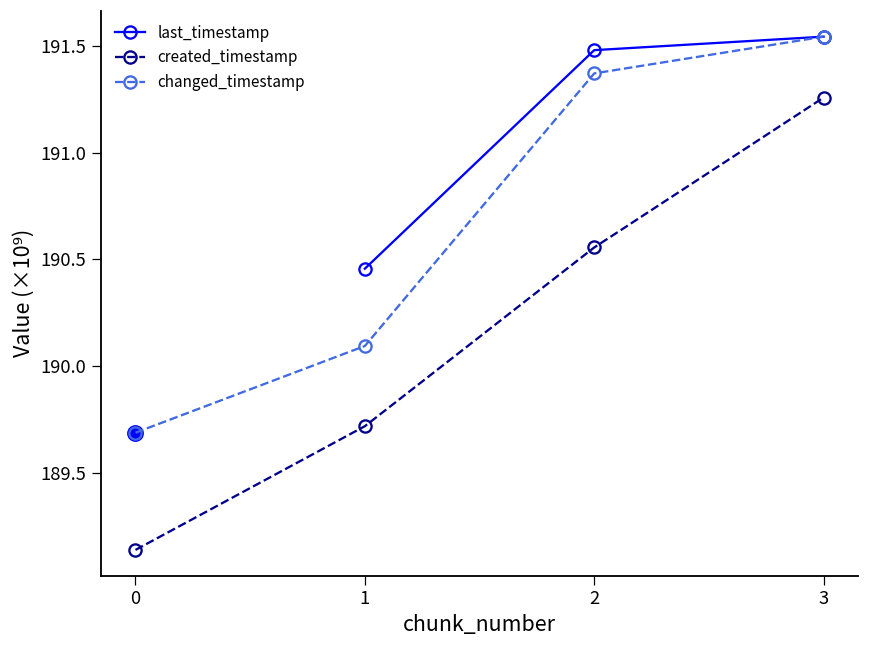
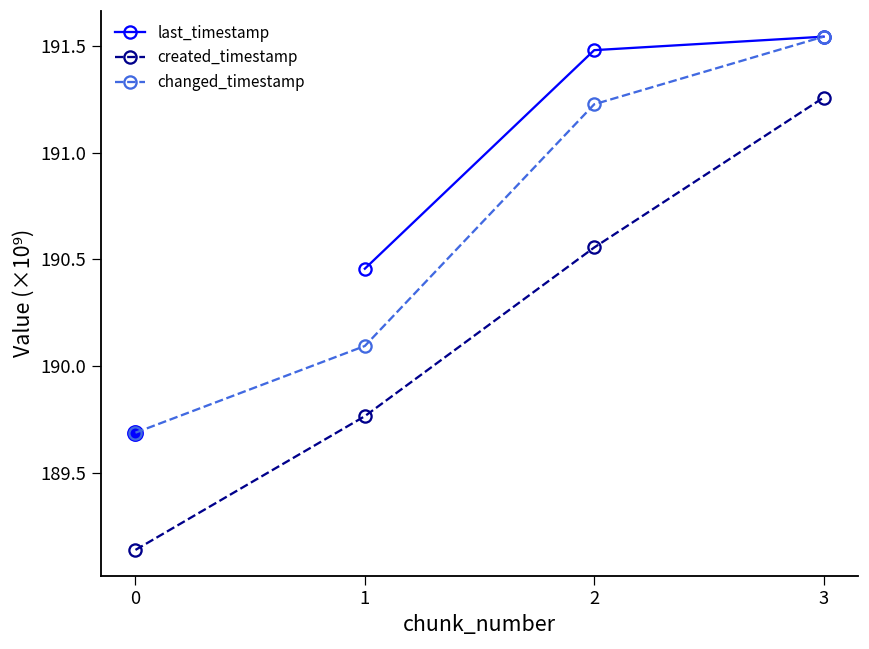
created_timestamp, 1: 189.72 -> 189.76
changed_timestamp, 2: 191.37 -> 191.23
